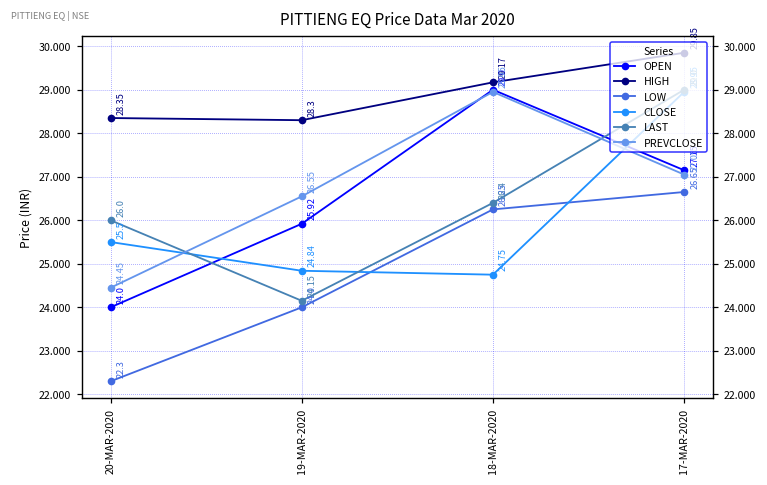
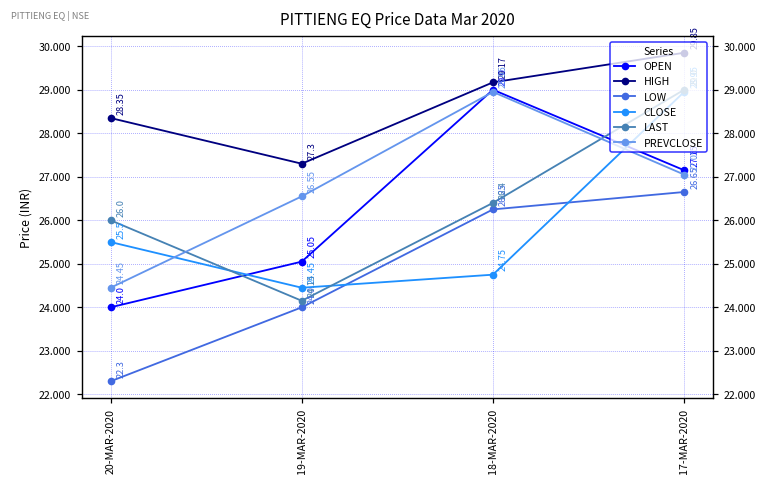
OPEN, 19-MAR-2020: 25.92 -> 25.05
HIGH, 19-MAR-2020: 28.3 -> 27.3
CLOSE, 19-MAR-2020: 24.84 -> 24.45
